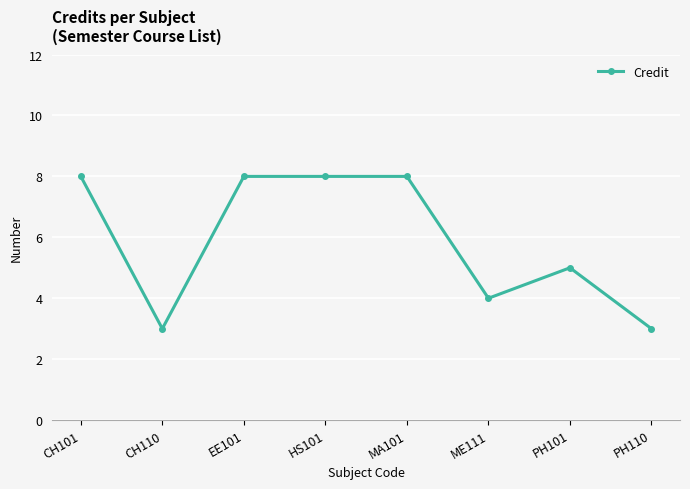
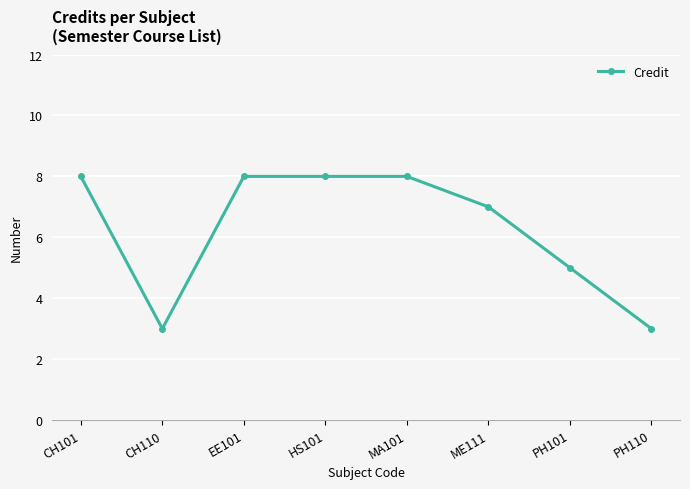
ME111: 4 -> 7
